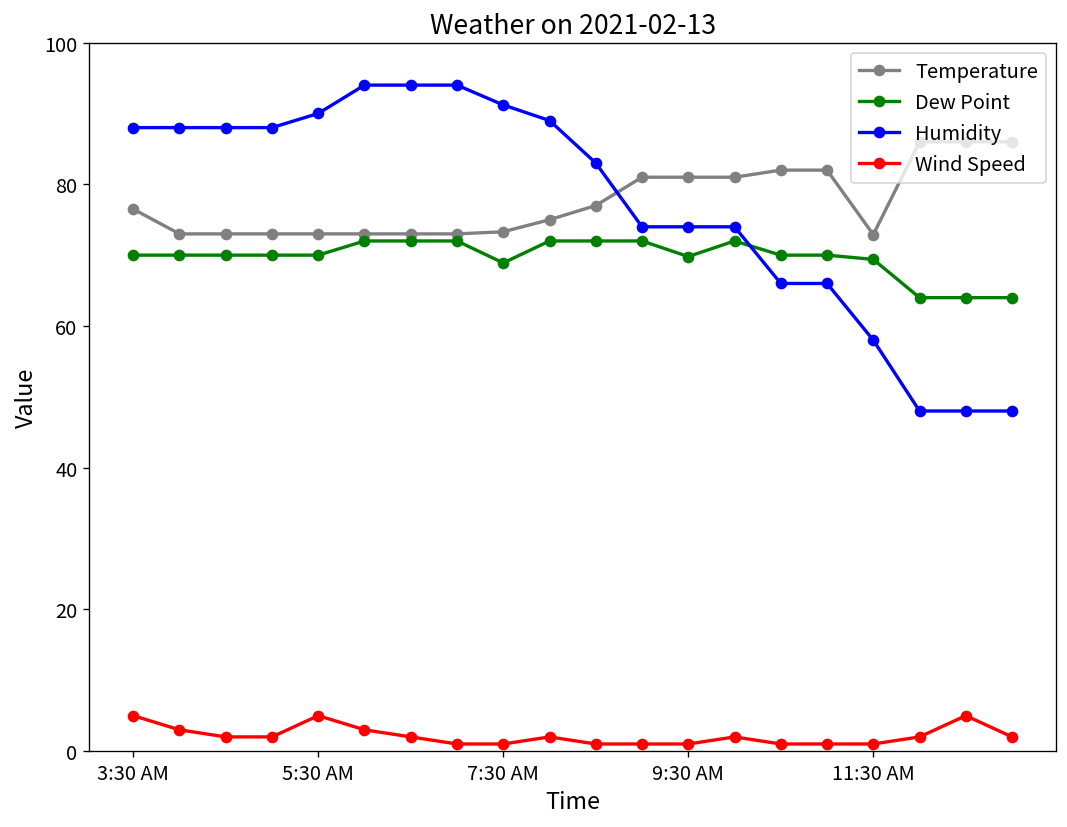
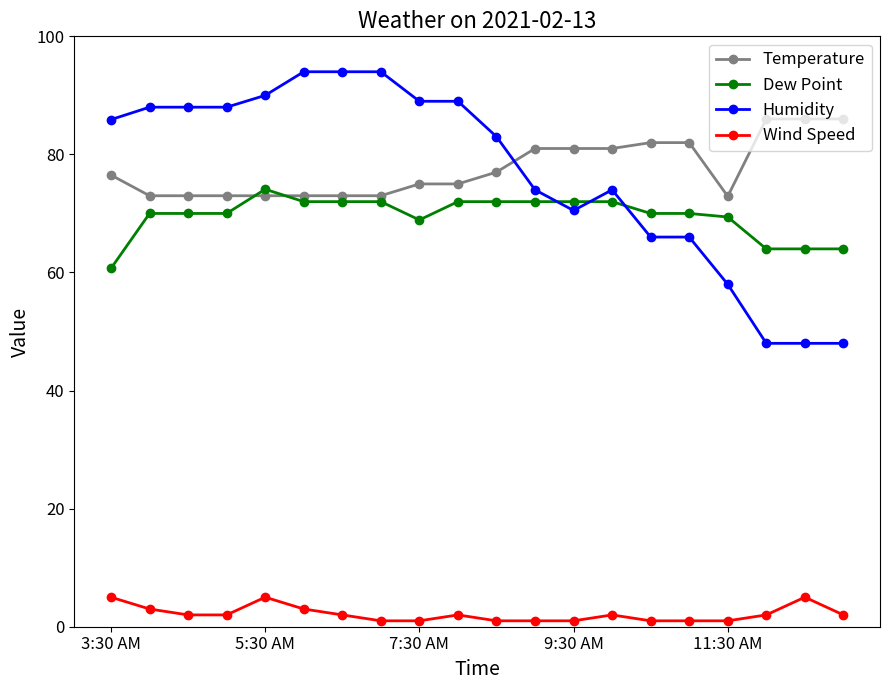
Dew Point, 3:30 AM: 70 -> 61
Humidity, 3:30 AM: 88 -> 86
Dew Point, 5:30 AM: 70 -> 74
Temperature, 7:30 AM: 73 -> 75
Humidity, 7:30 AM: 91 -> 89
Dew Point, 9:30 AM: 70 -> 72
Humidity, 9:30 AM: 74 -> 71
